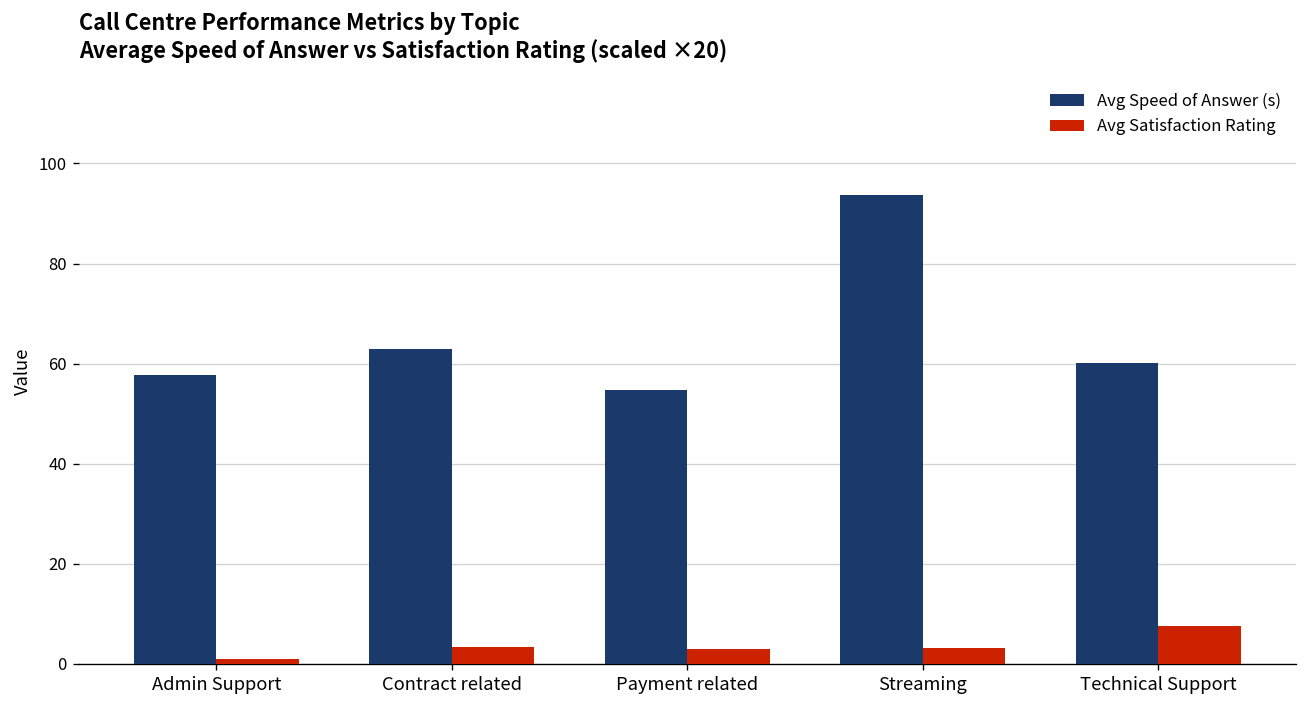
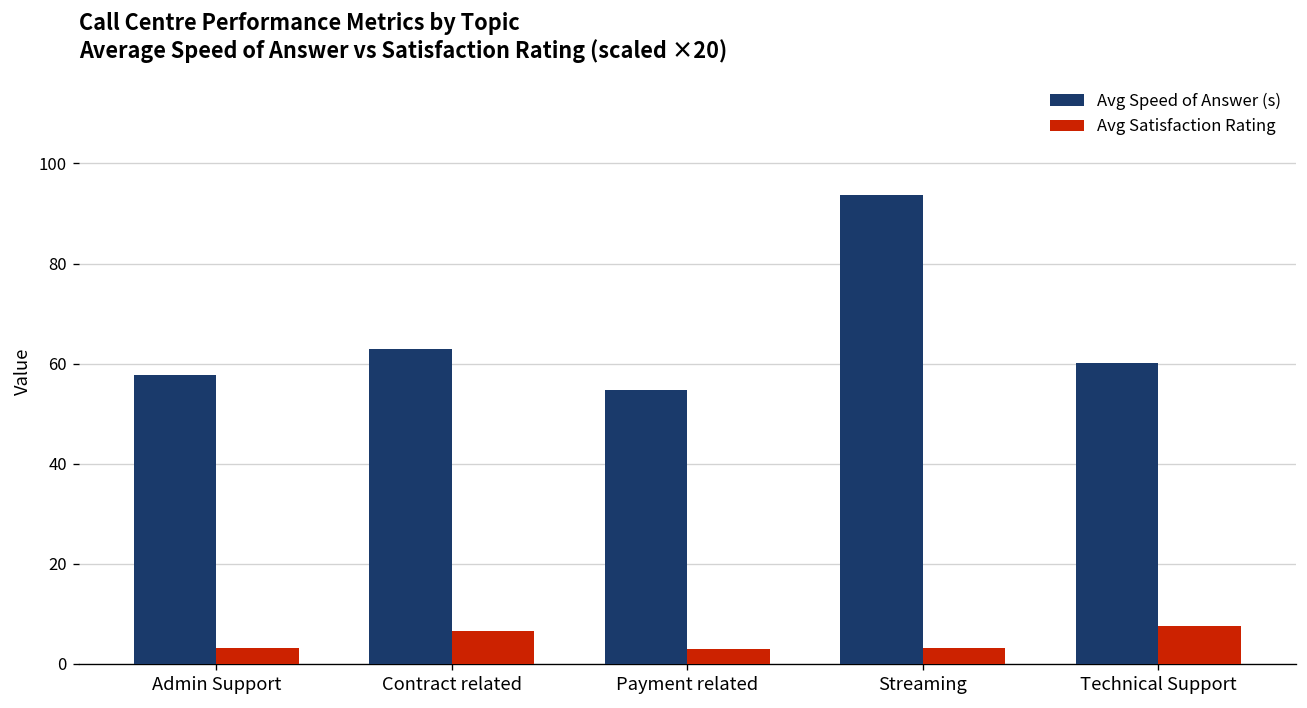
Avg Satisfaction Rating, Admin Support: 1 -> 3
Avg Satisfaction Rating, Contract related: 3 -> 7
